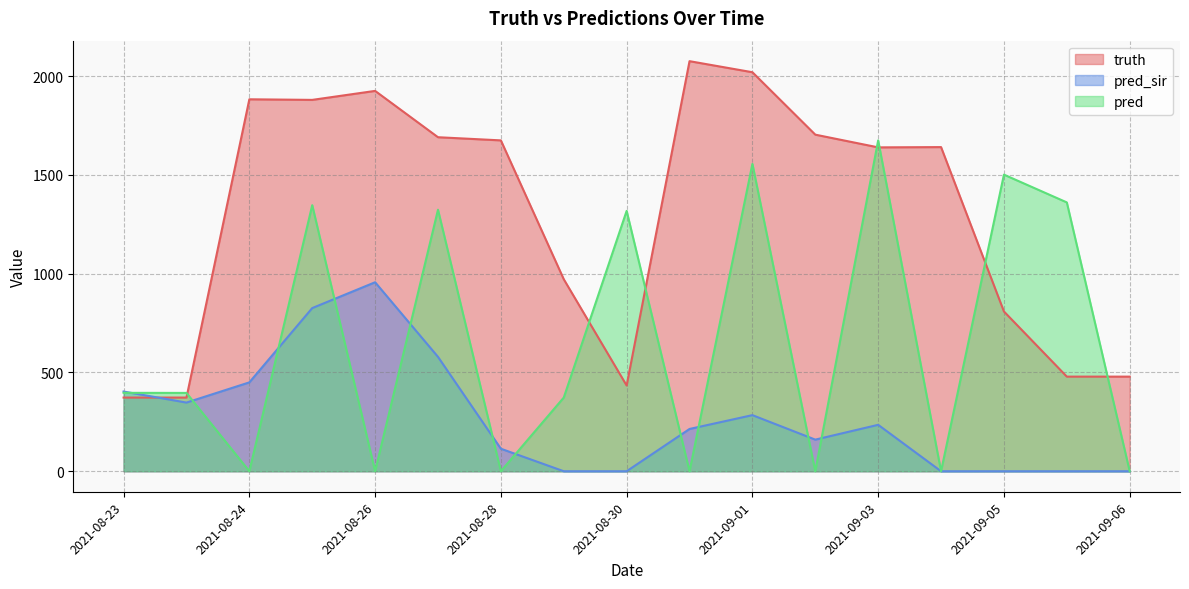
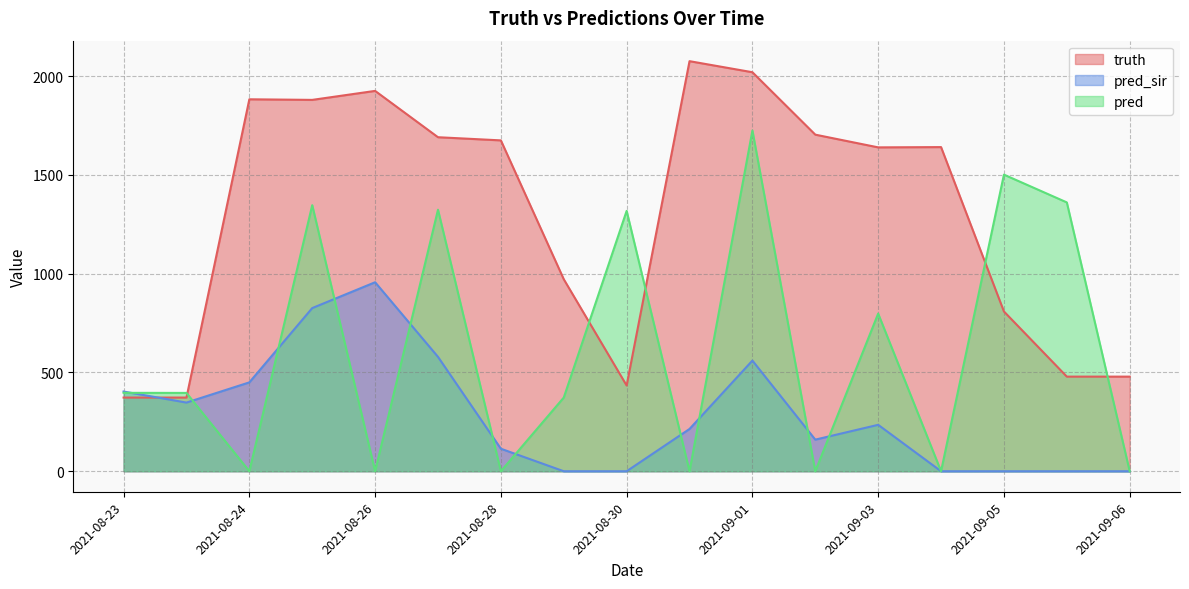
pred_sir, 2021-09-01: 280 -> 560
pred, 2021-09-01: 1560 -> 1730
pred, 2021-09-03: 1680 -> 800
